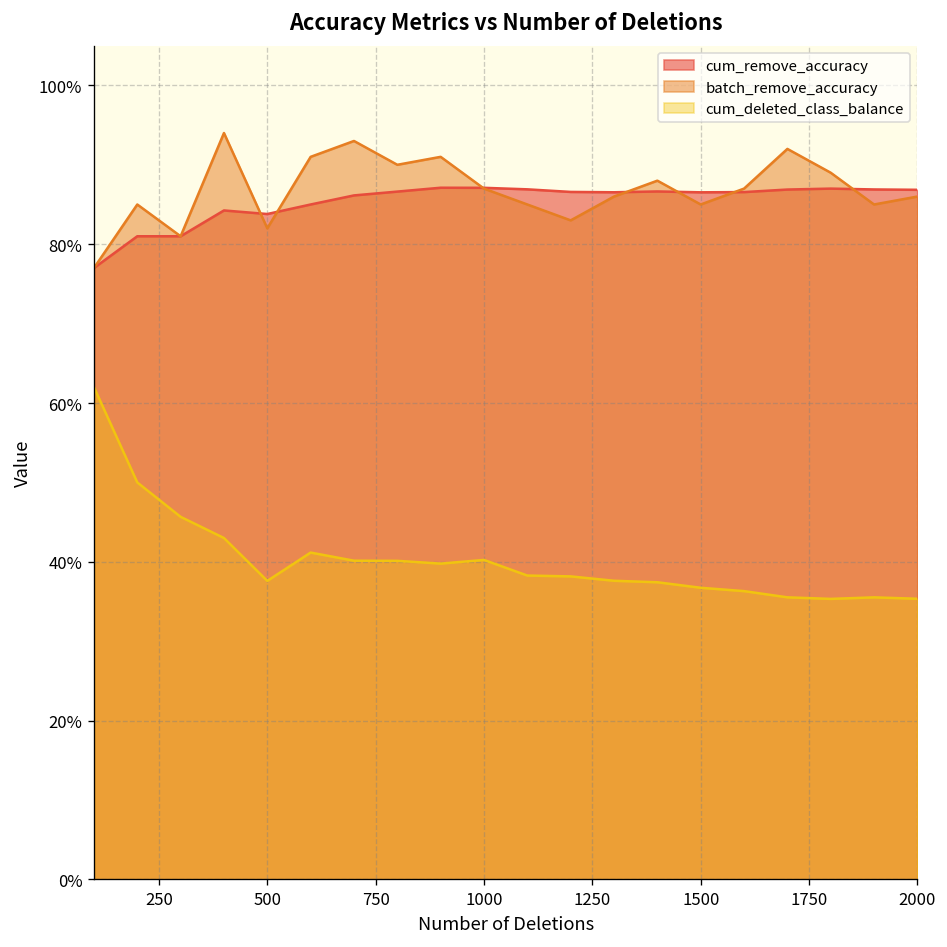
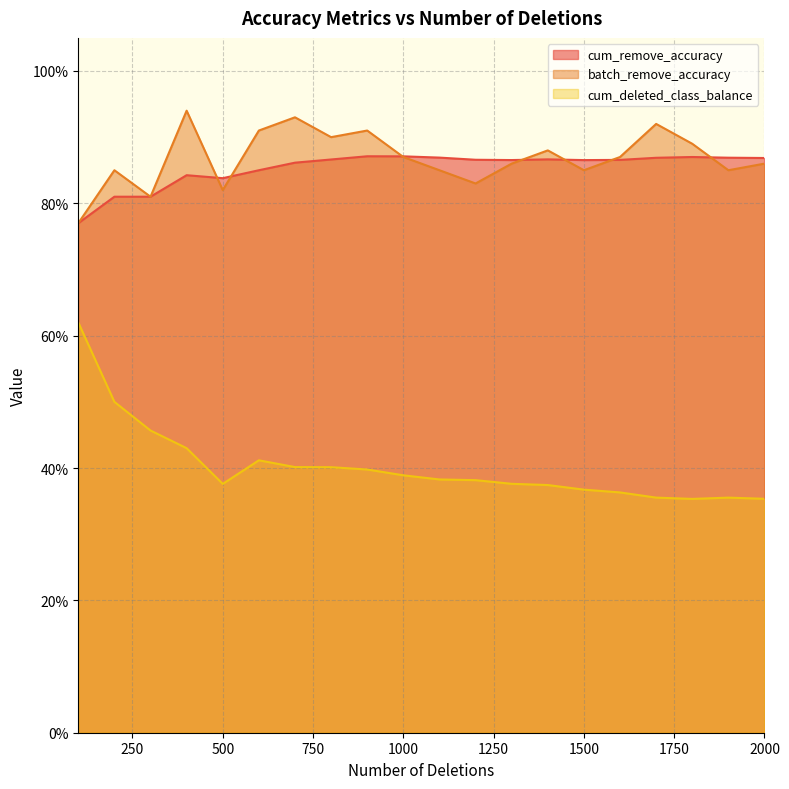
cum_deleted_class_balance, 1000: 40% -> 39%
